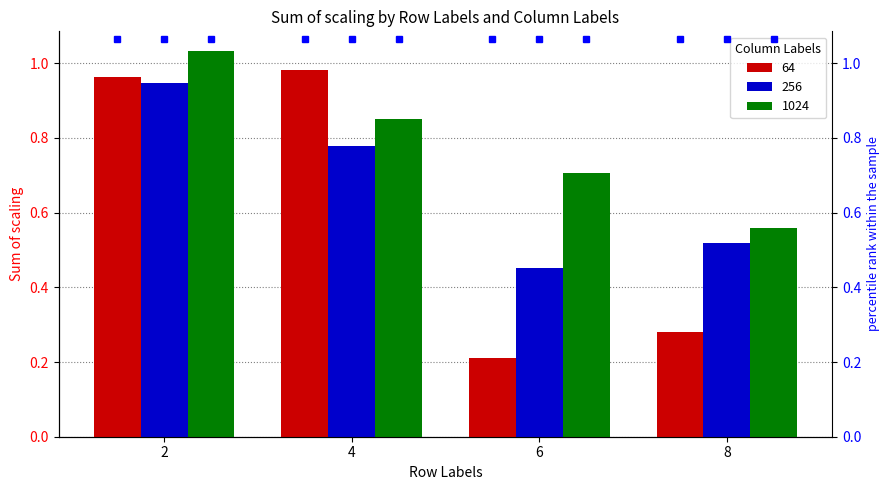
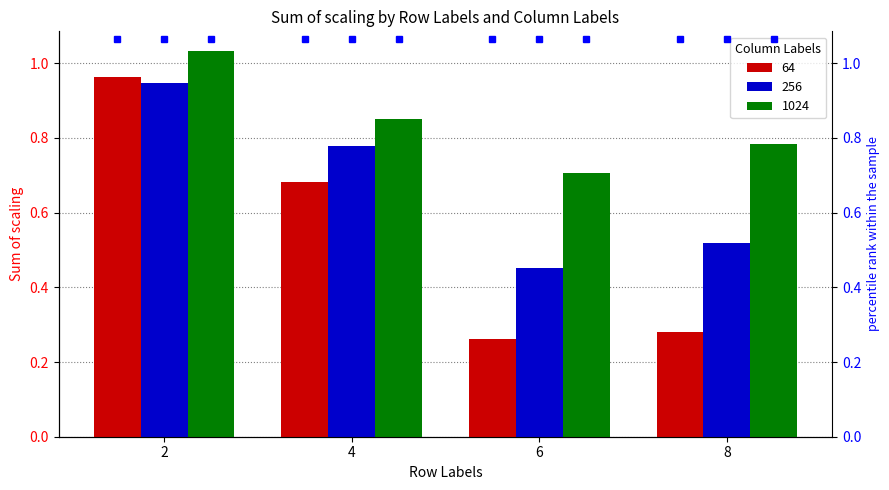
64, 4: 0.98 -> 0.68
64, 6: 0.21 -> 0.26
1024, 8: 0.56 -> 0.78
